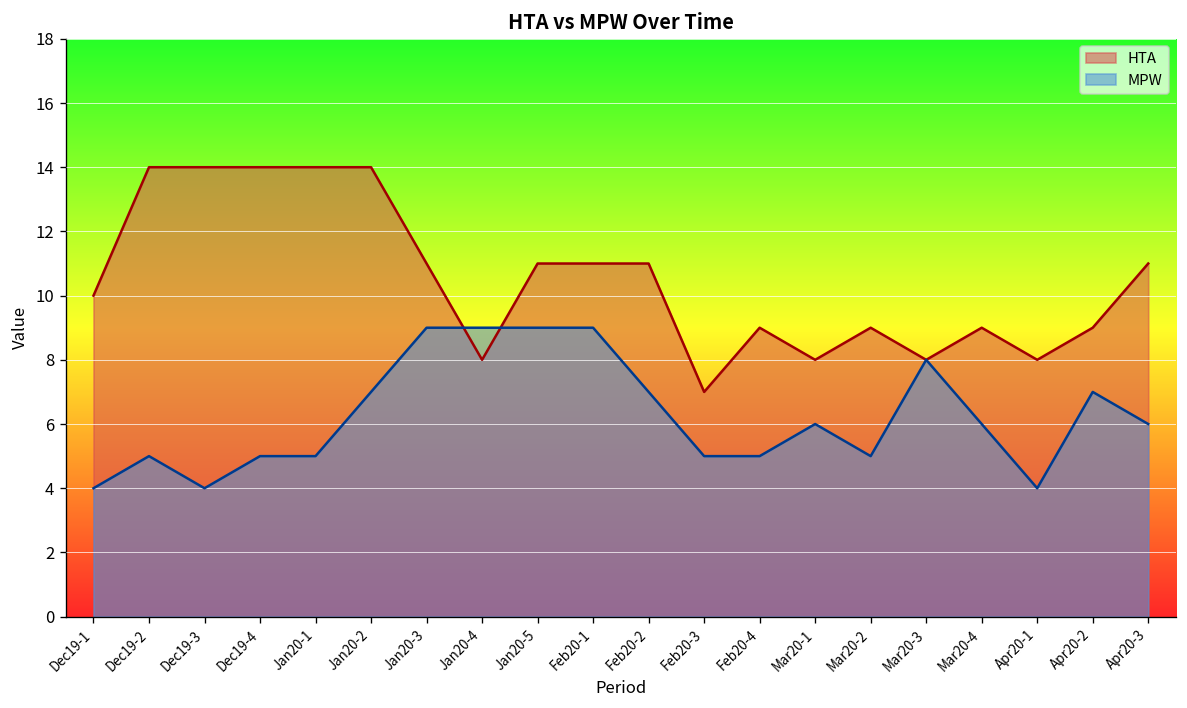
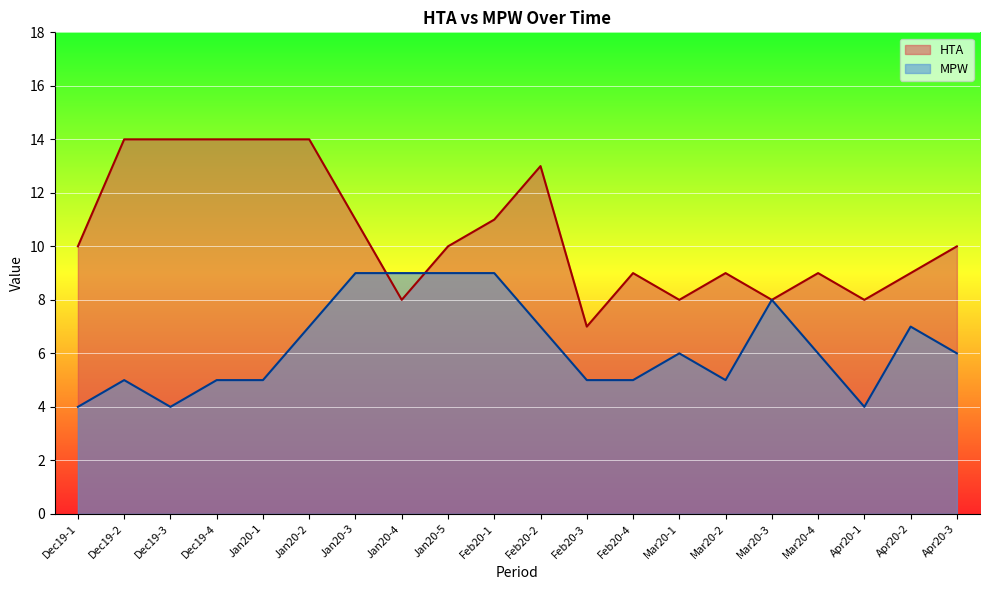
HTA, Jan20-5: 11 -> 10
HTA, Feb20-2: 11 -> 13
HTA, Apr20-3: 11 -> 10
